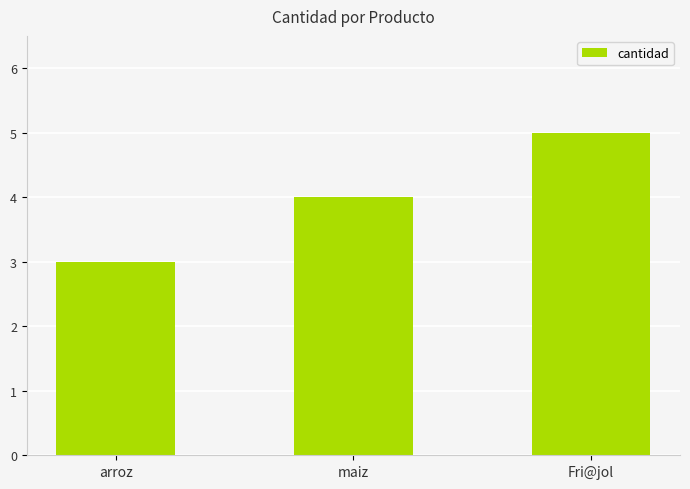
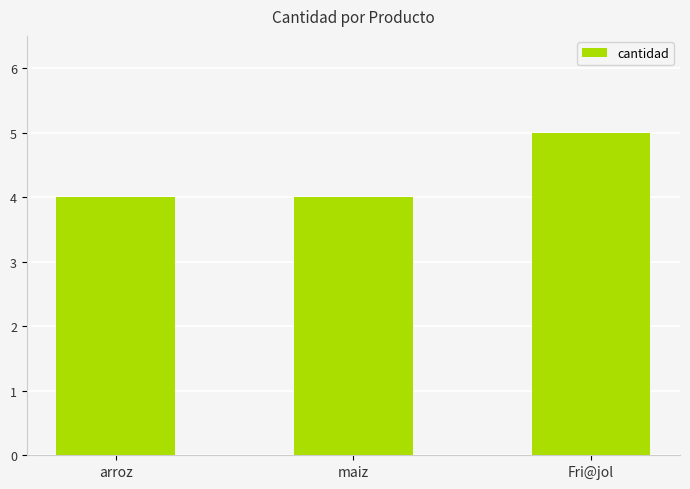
arroz: 3 -> 4
